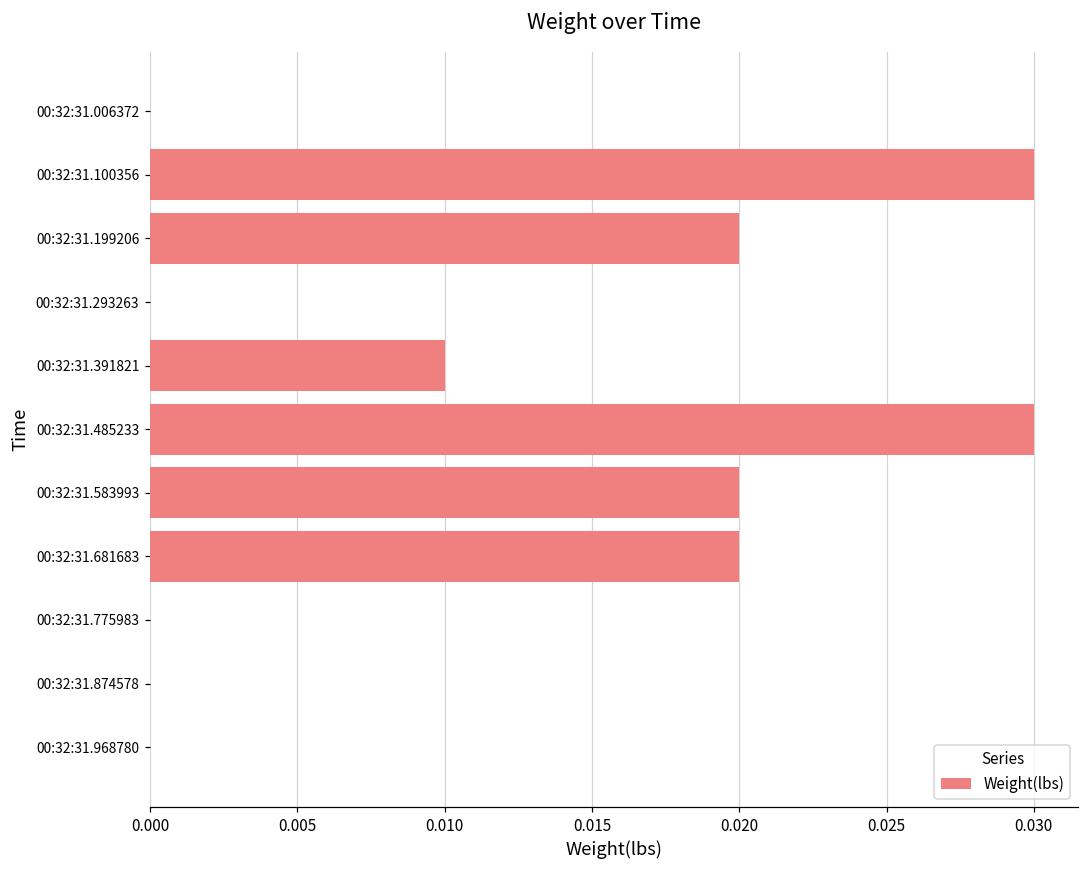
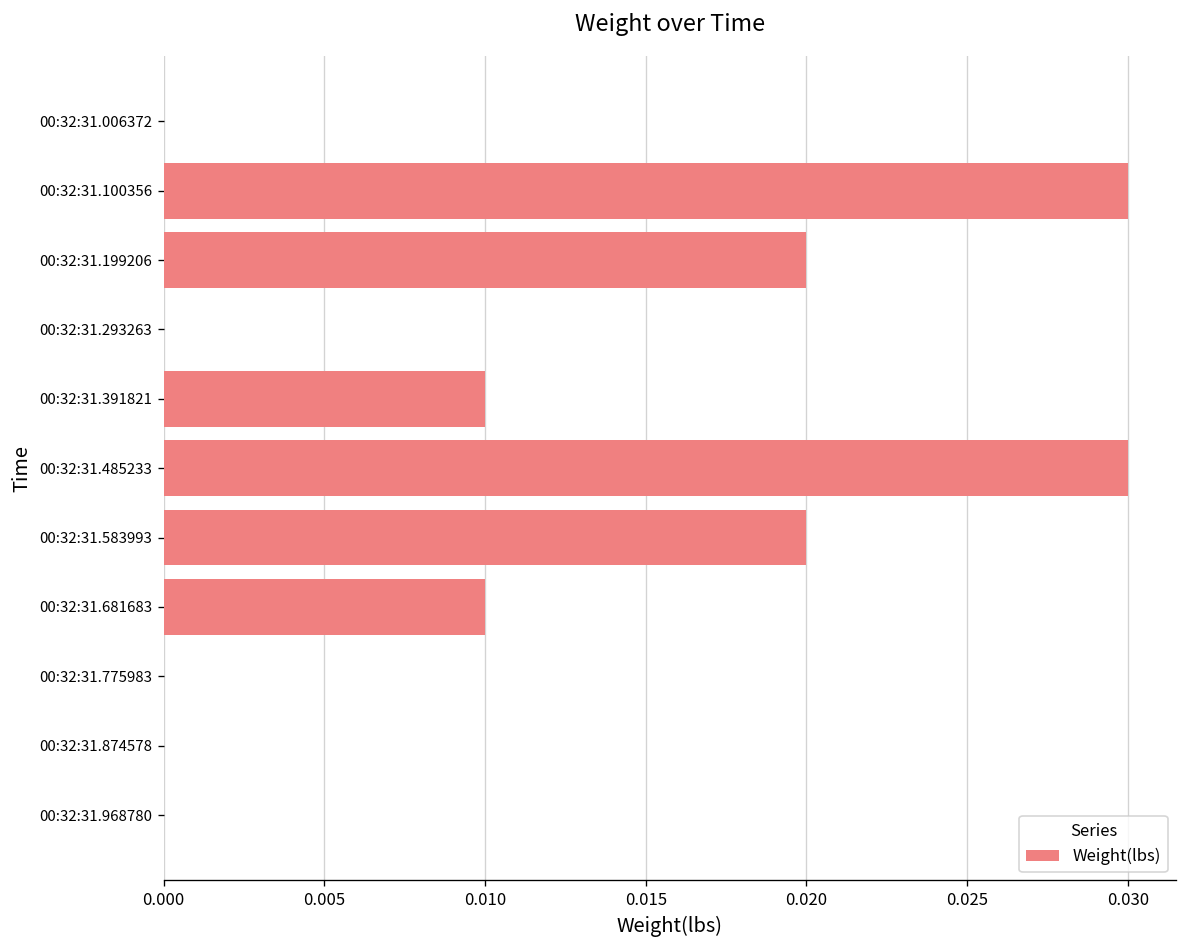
00:32:31.681683: 0.02 -> 0.01
